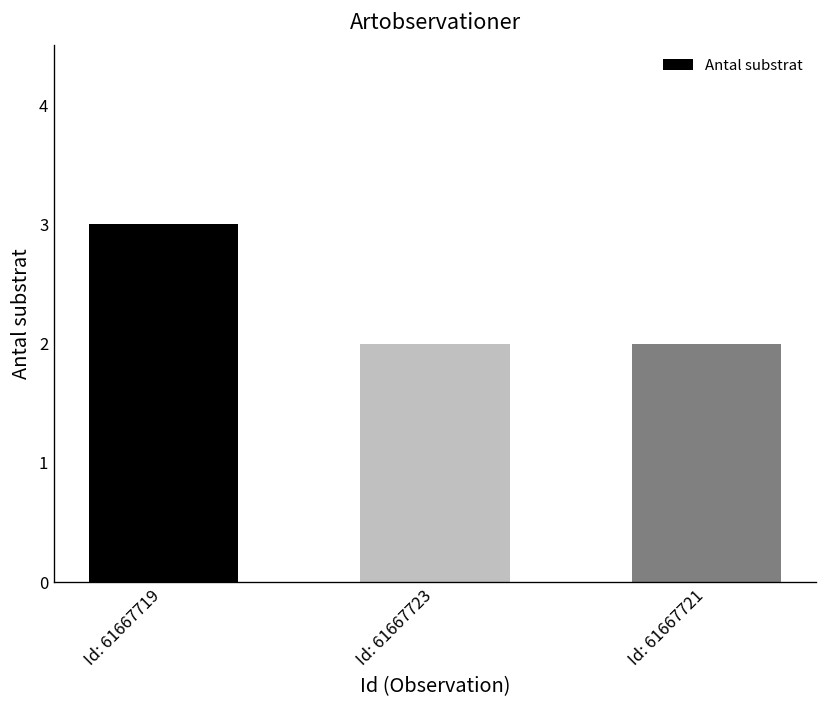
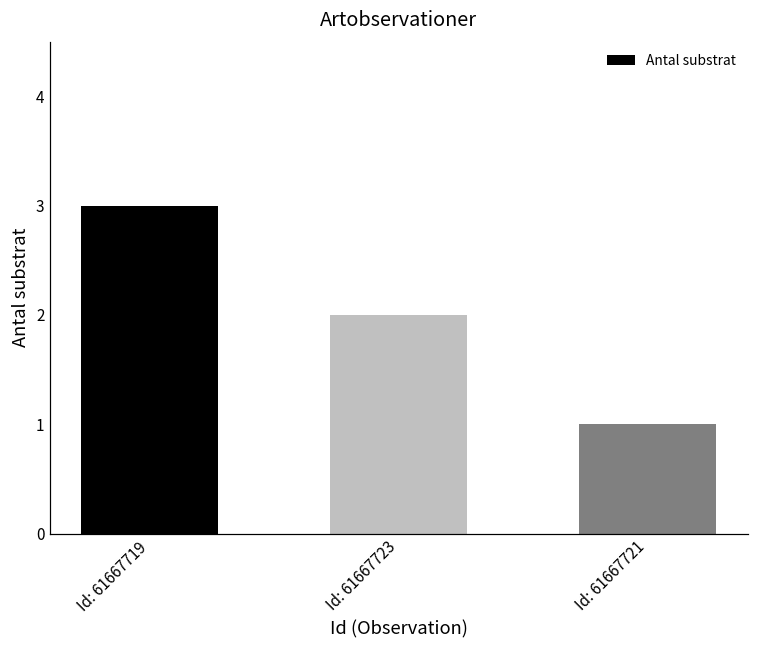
Id: 61667721: 2 -> 1
